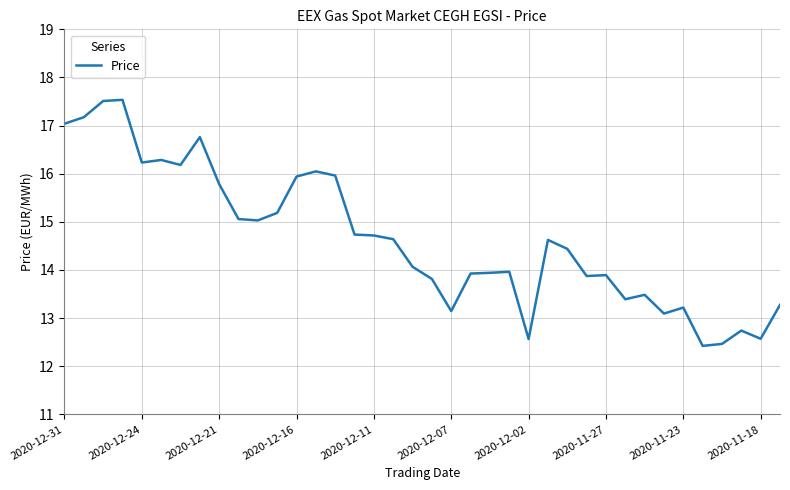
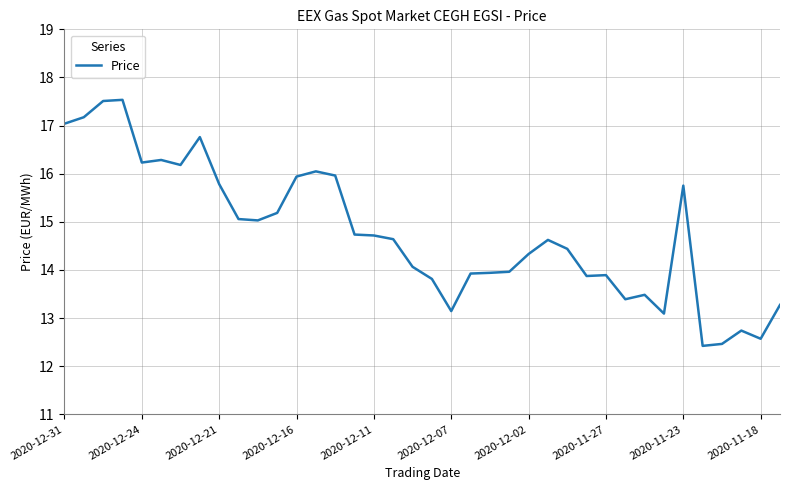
2020-12-02: 12.6 -> 14.3
2020-11-23: 13.2 -> 15.8
